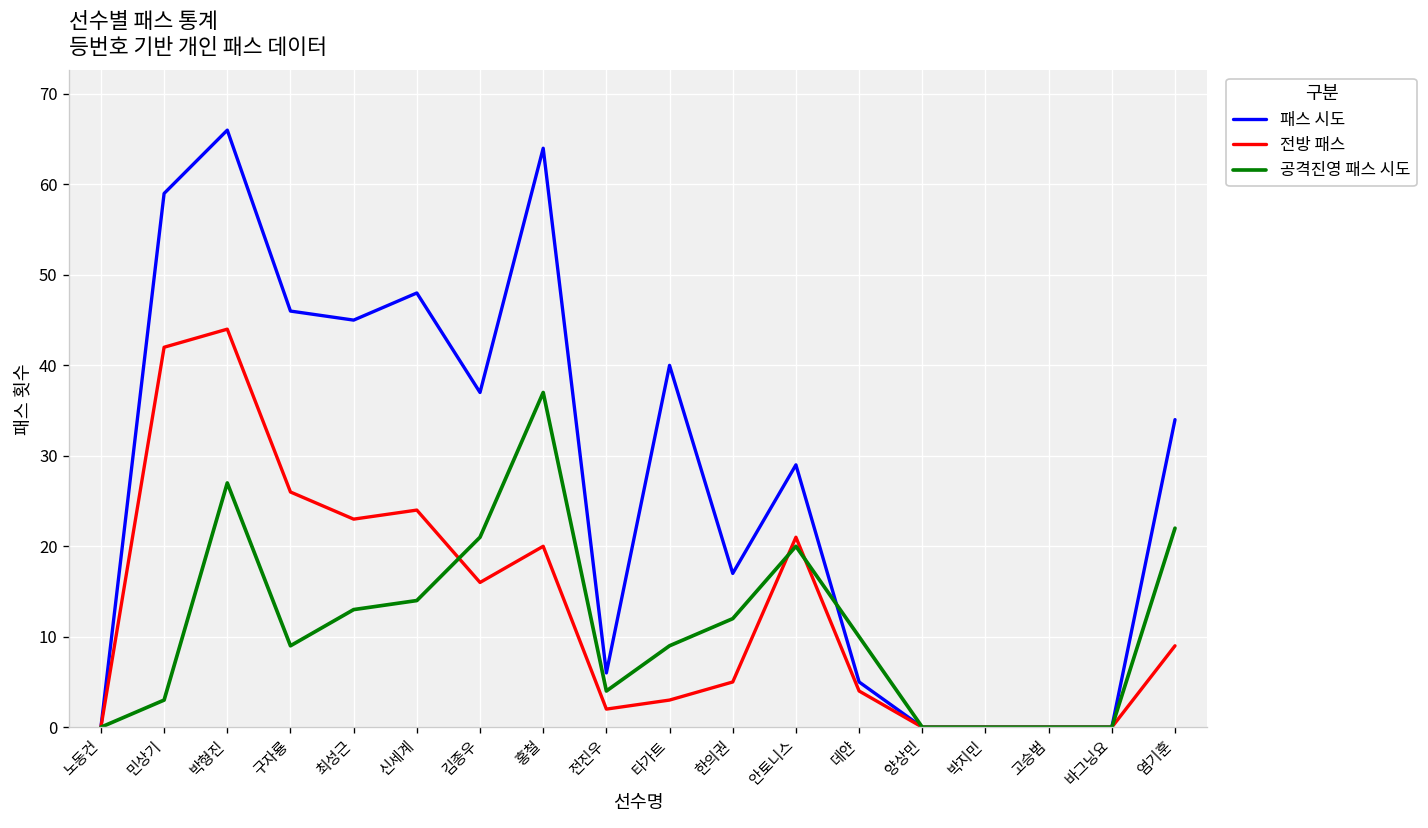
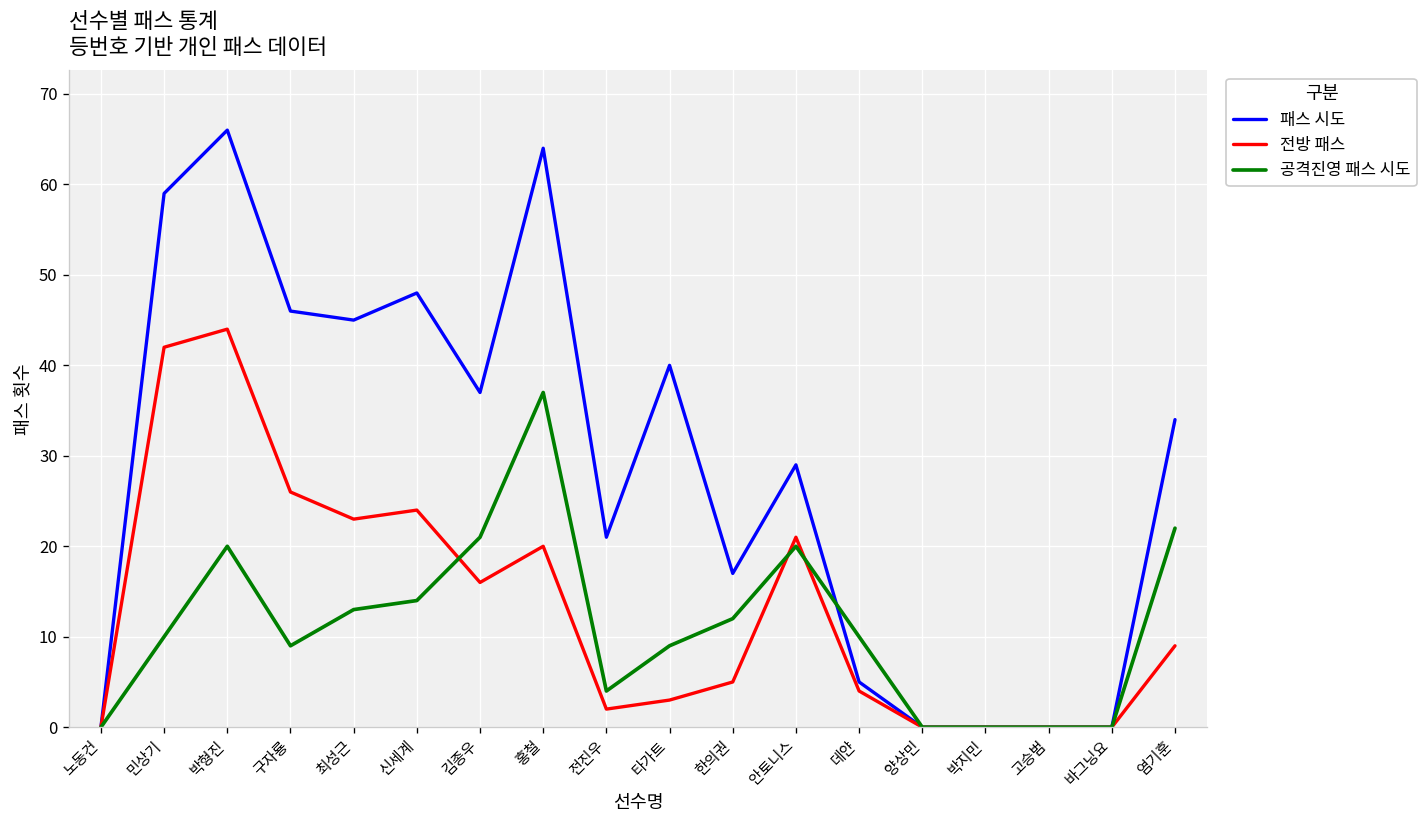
공격진영 패스 시도, 민상기: 3 -> 10
공격진영 패스 시도, 박형진: 27 -> 20
패스 시도, 전진우: 6 -> 21
